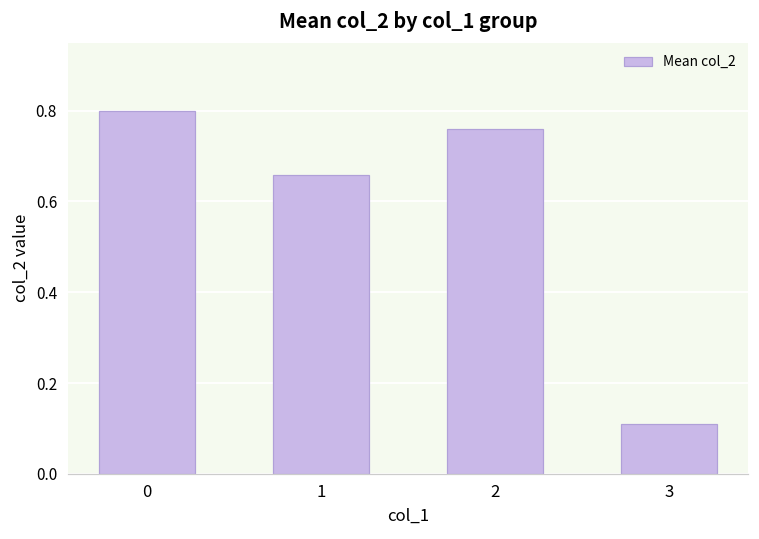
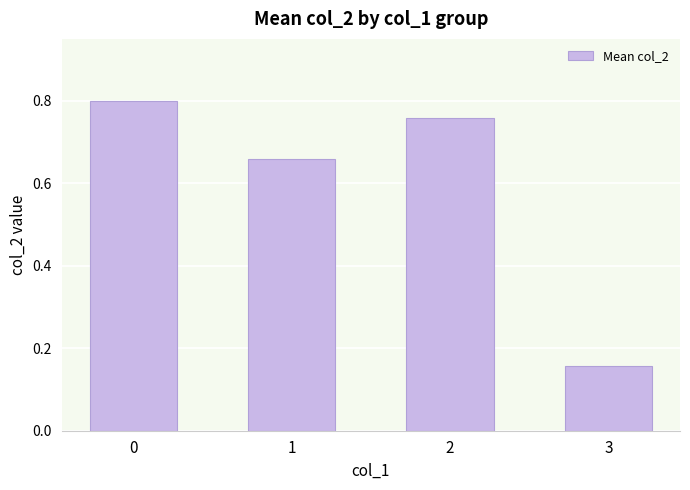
3: 0.11 -> 0.16
